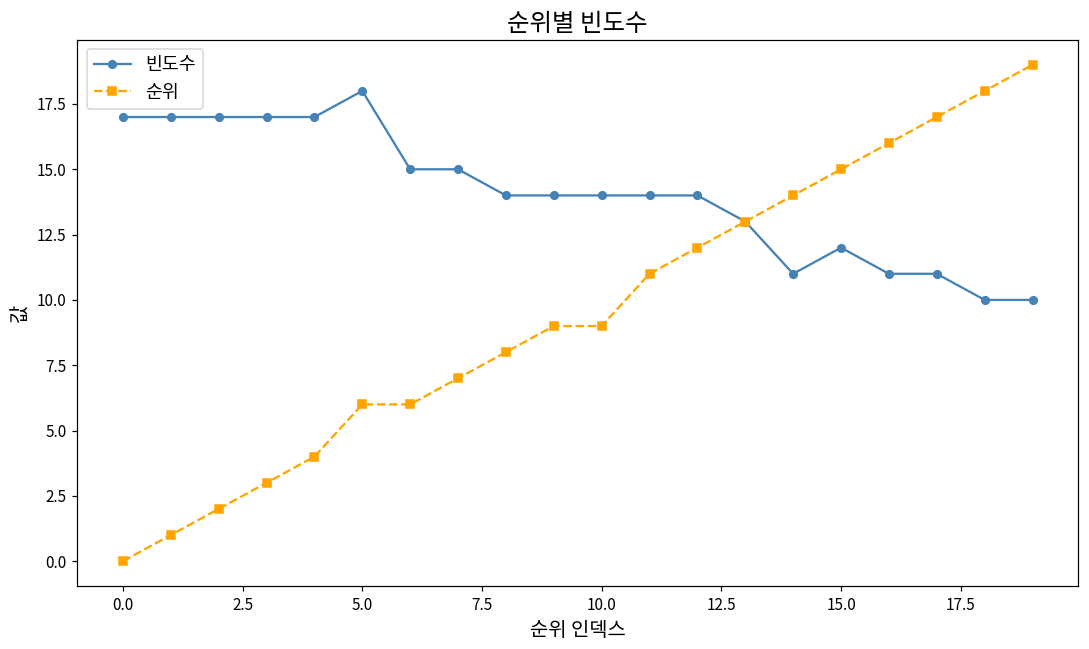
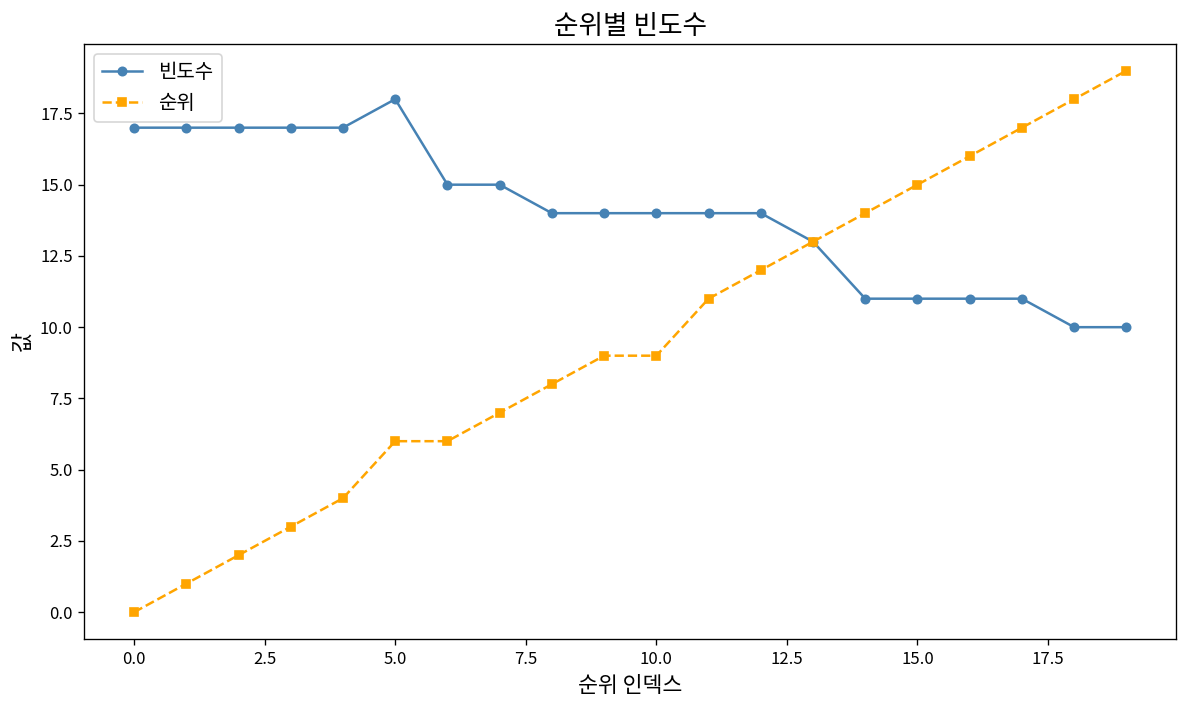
빈도수, 15.0: 12 -> 11
